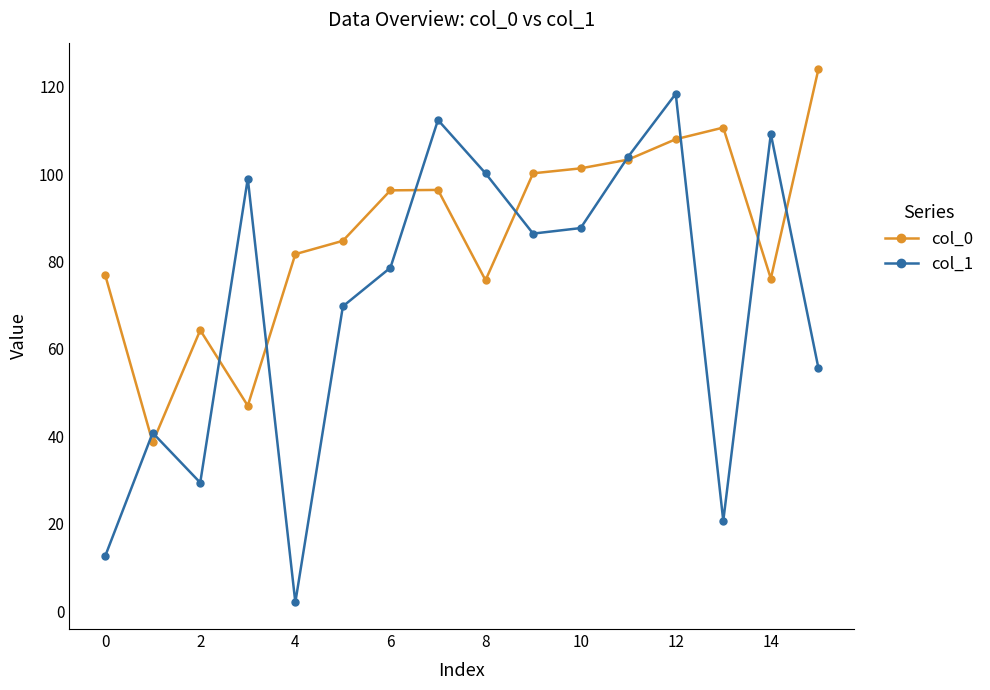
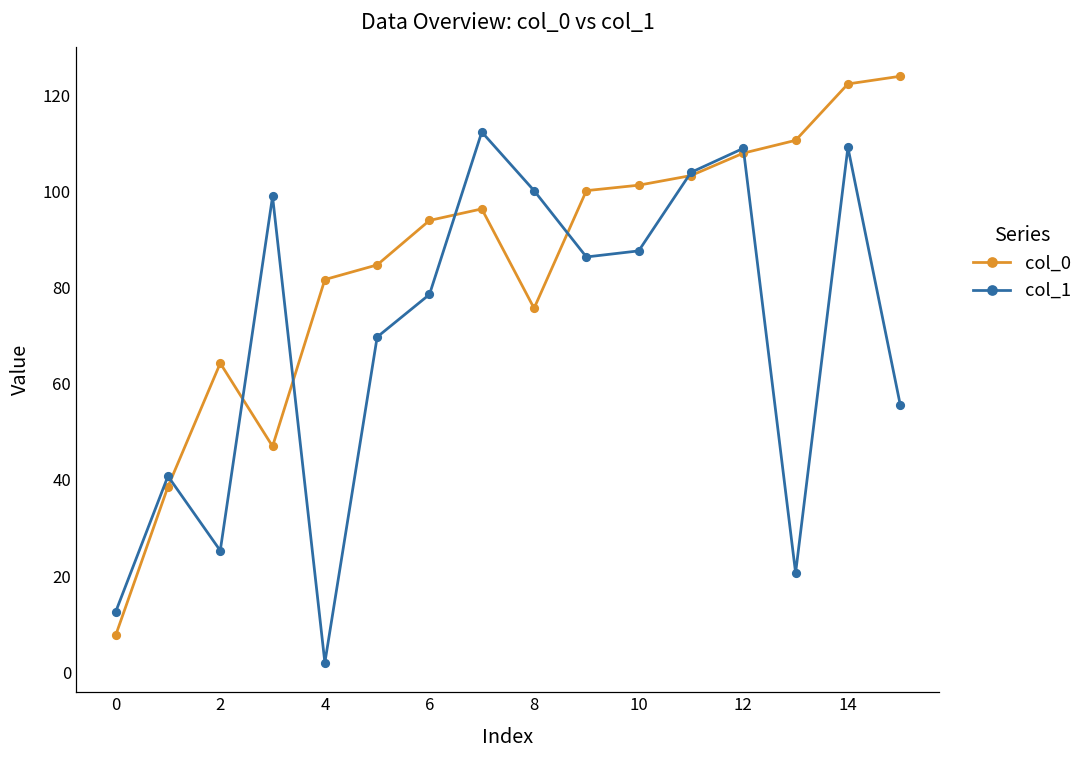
col_0, 0: 77 -> 8
col_1, 2: 29 -> 25
col_0, 6: 96 -> 94
col_1, 12: 118 -> 109
col_0, 14: 76 -> 122
